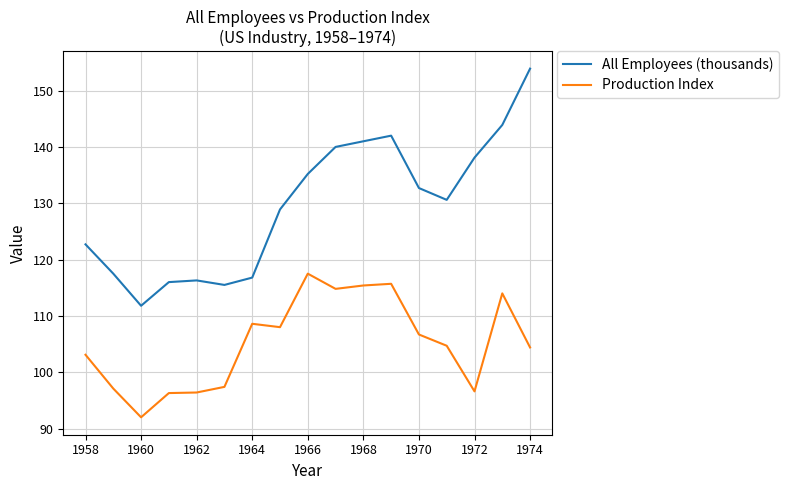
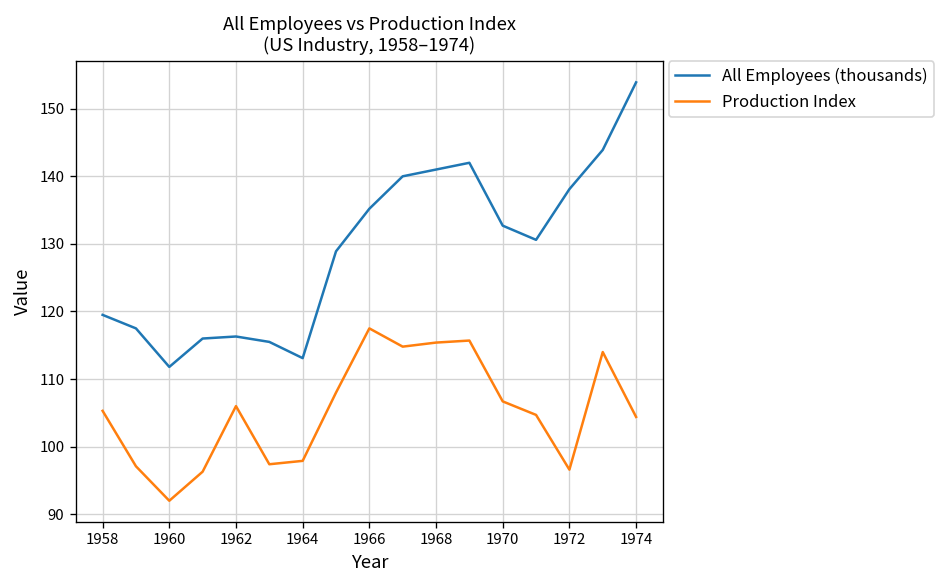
All Employees (thousands), 1958: 123 -> 120
Production Index, 1958: 103 -> 105
Production Index, 1962: 96 -> 106
All Employees (thousands), 1964: 117 -> 113
Production Index, 1964: 109 -> 98
